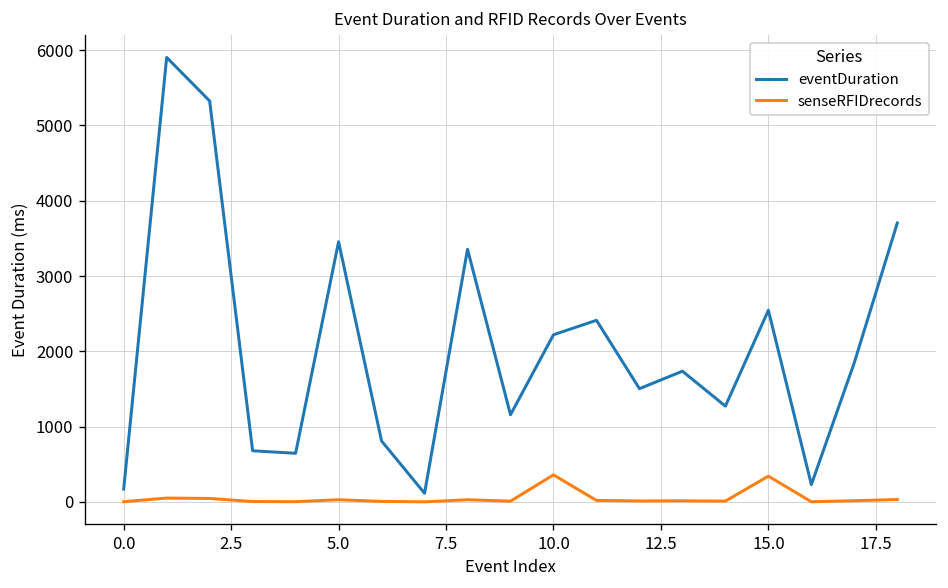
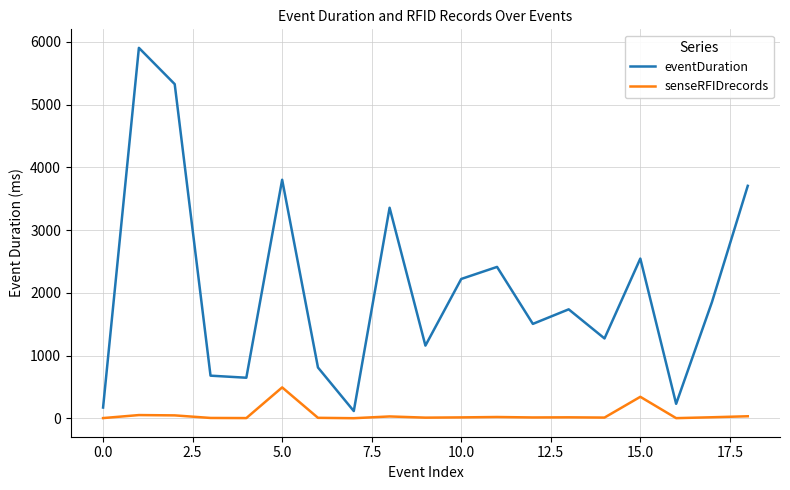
eventDuration, 5.0: 3500 -> 3800
senseRFIDrecords, 5.0: 0 -> 500
senseRFIDrecords, 10.0: 400 -> 0
